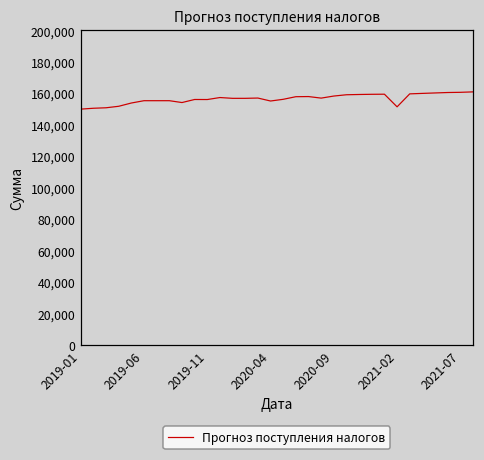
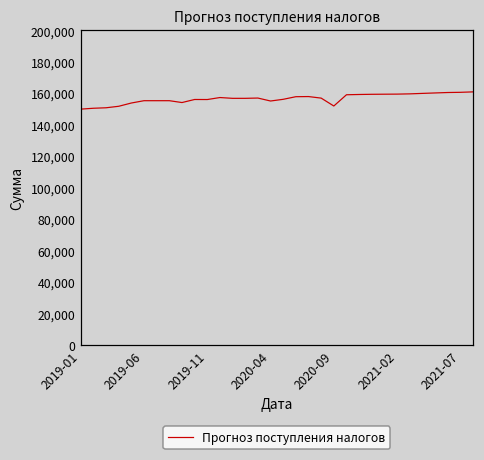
2020-09: 158,000 -> 152,000
2021-02: 151,000 -> 160,000
